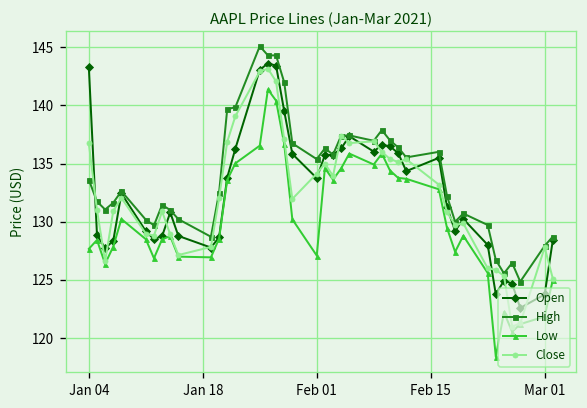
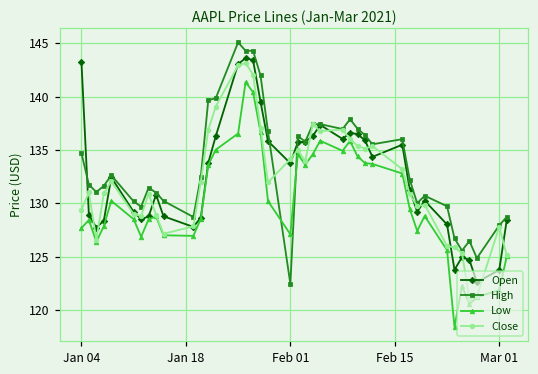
High, Jan 04: 134 -> 135
Close, Jan 04: 137 -> 129
High, Feb 01: 135 -> 122
